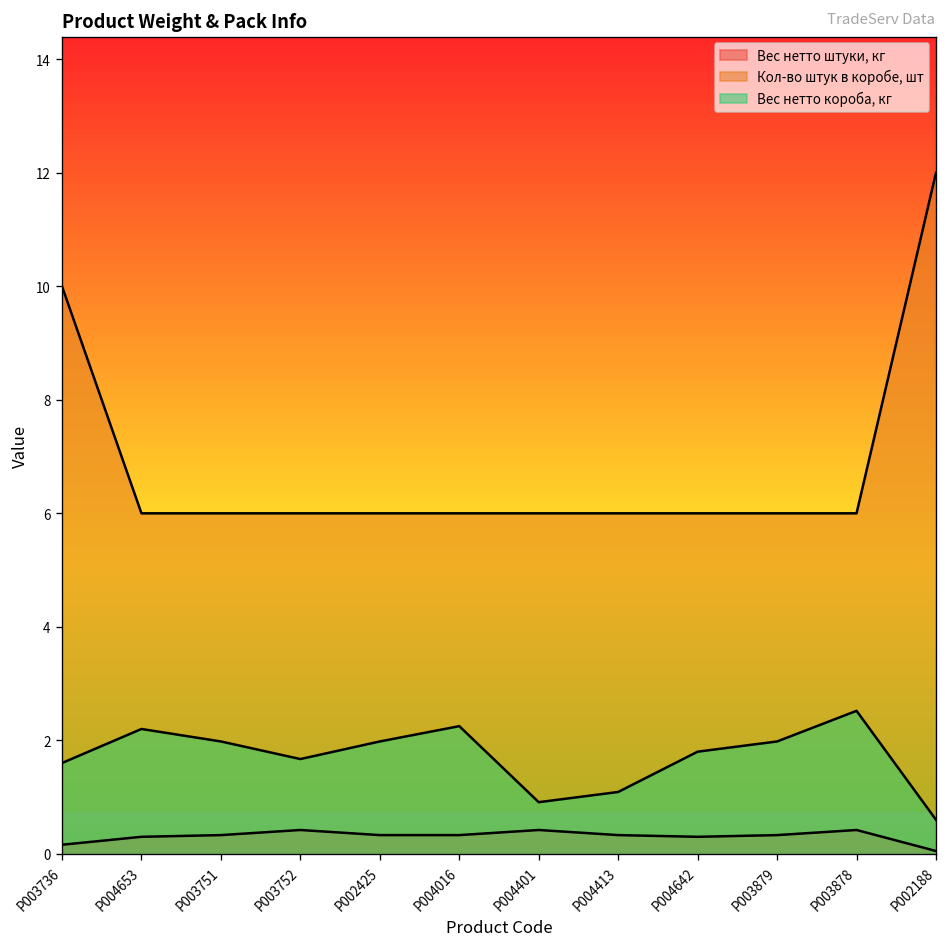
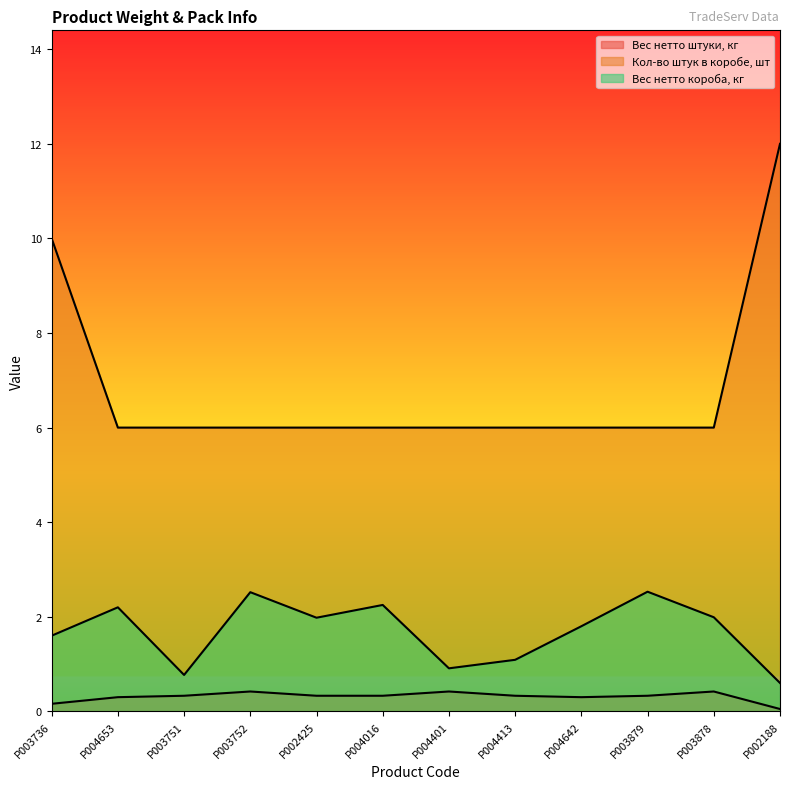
Вес нетто короба, кг, P003751: 2.0 -> 0.8
Вес нетто короба, кг, P003752: 1.7 -> 2.5
Вес нетто короба, кг, P003879: 2.0 -> 2.5
Вес нетто короба, кг, P003878: 2.5 -> 2.0
